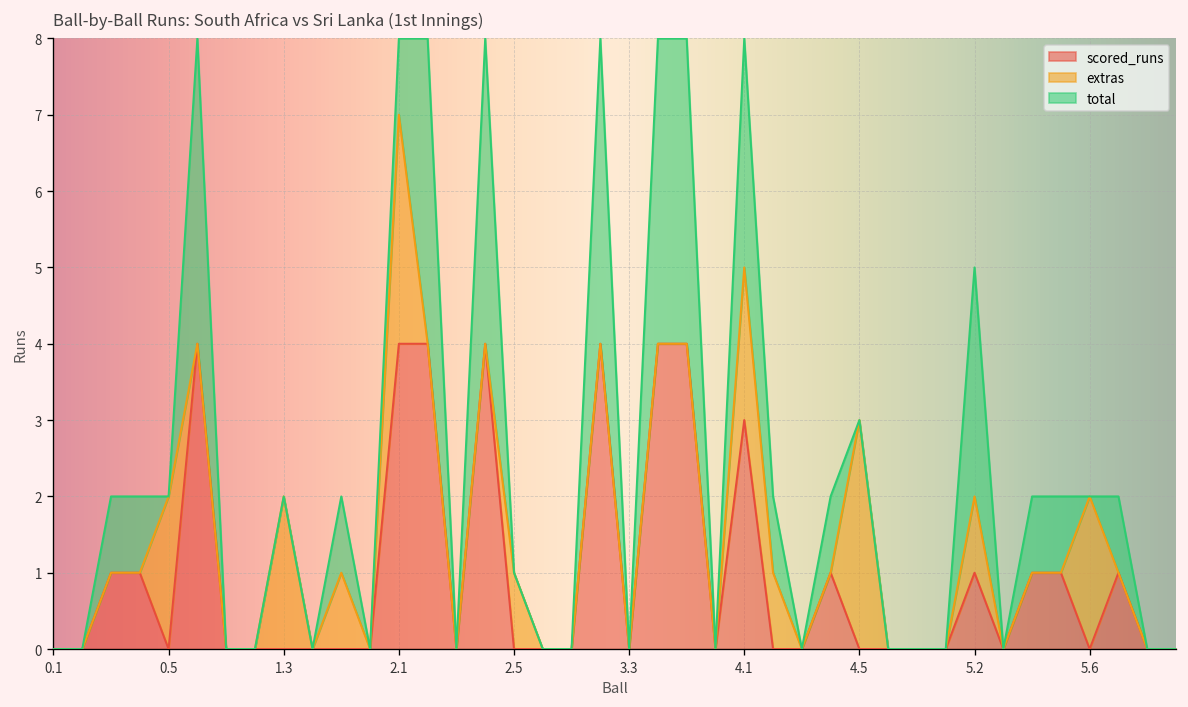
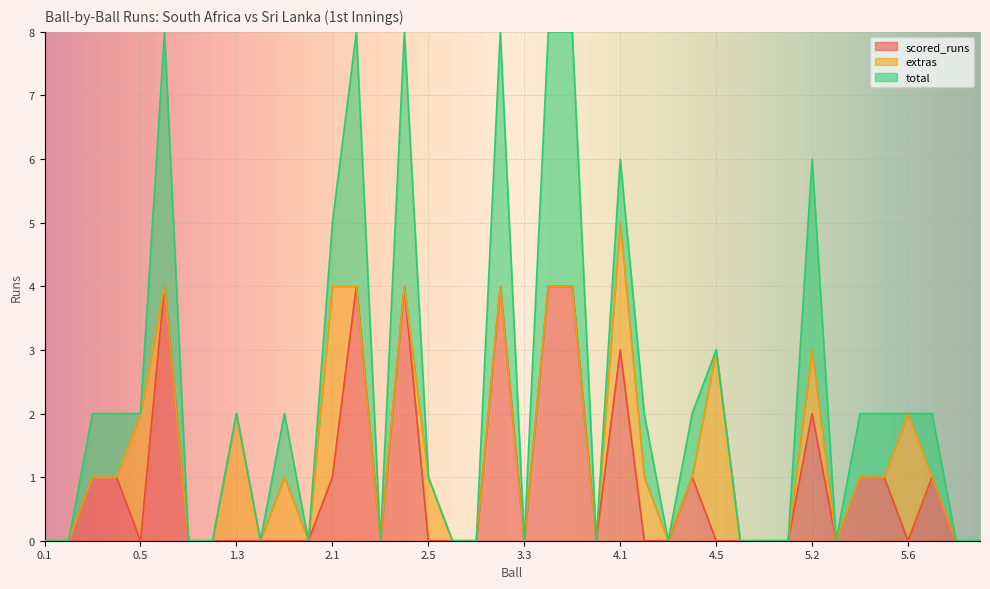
scored_runs, 2.1: 4 -> 1
total, 4.1: 3 -> 1
scored_runs, 5.2: 1 -> 2
